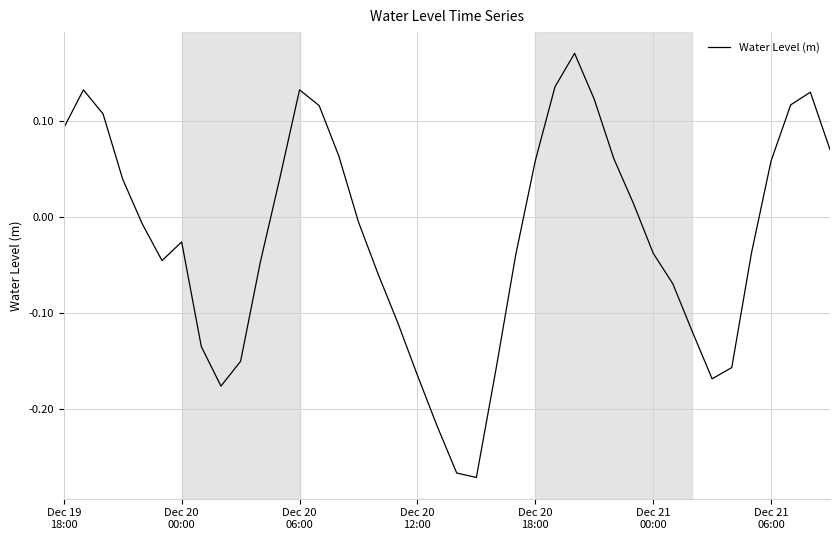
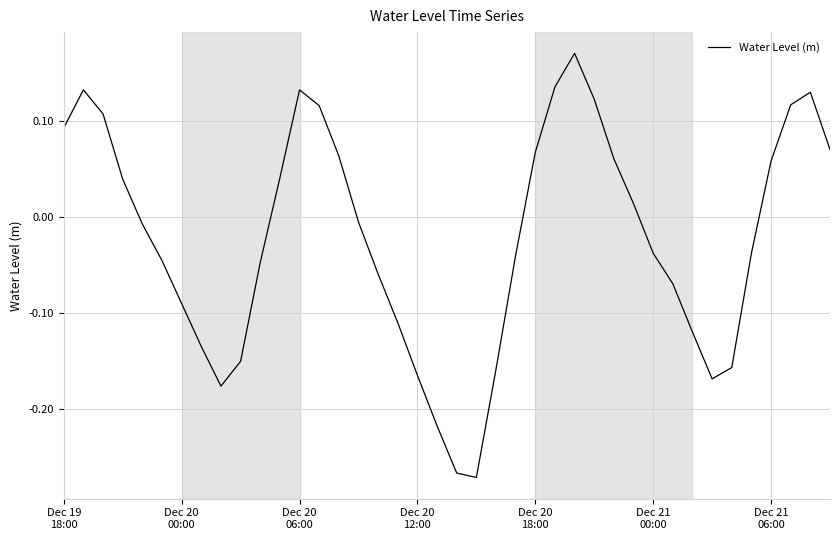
Dec 20 00:00: -0.03 -> -0.09
Dec 20 18:00: 0.06 -> 0.07
